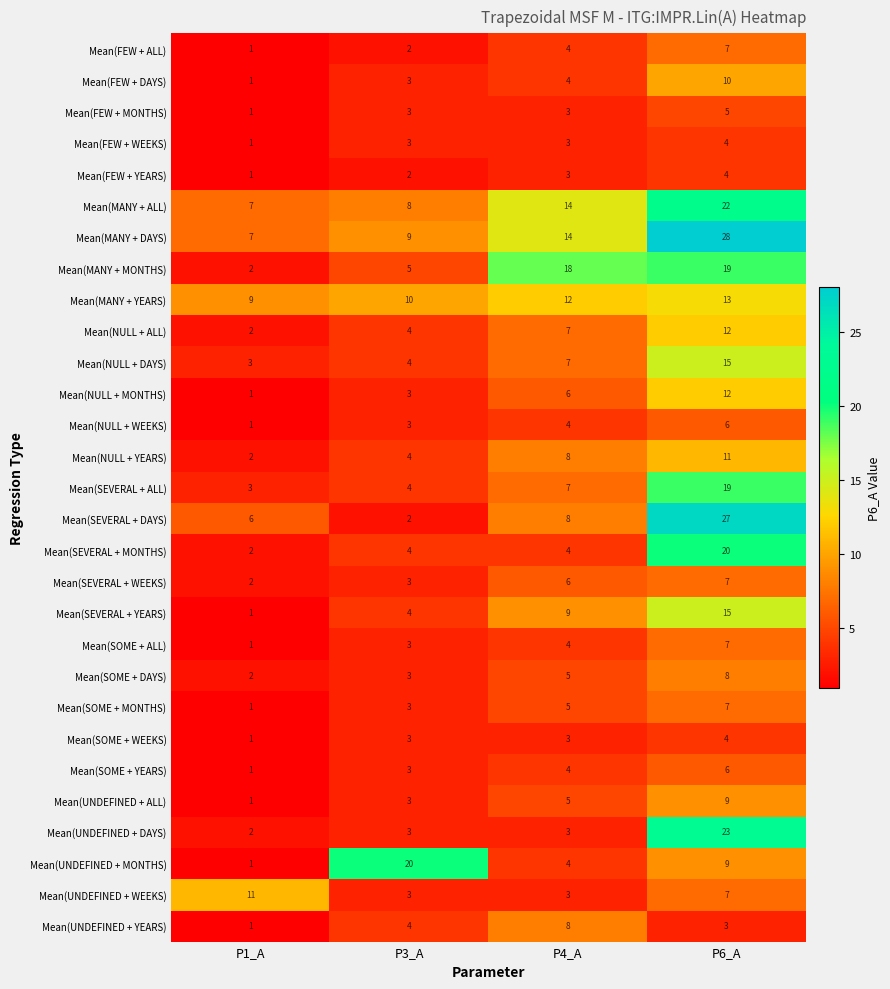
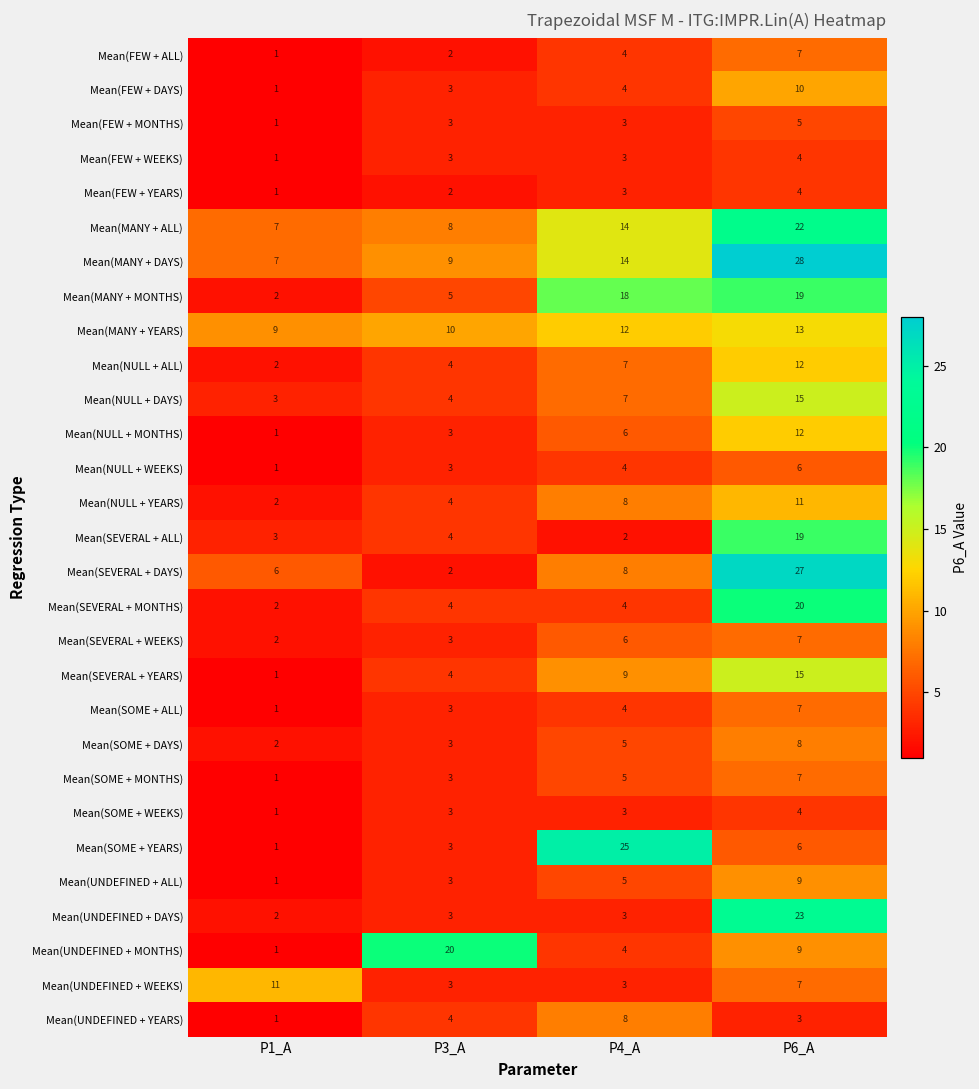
Mean(SEVERAL + ALL), P4_A: 7 -> 2
Mean(SOME + YEARS), P4_A: 4 -> 25
